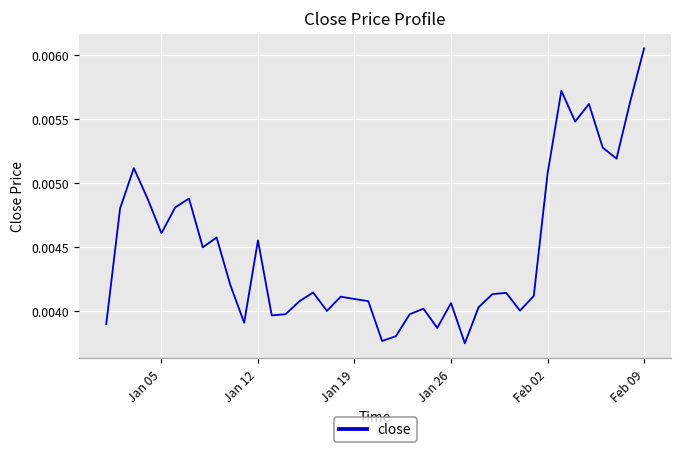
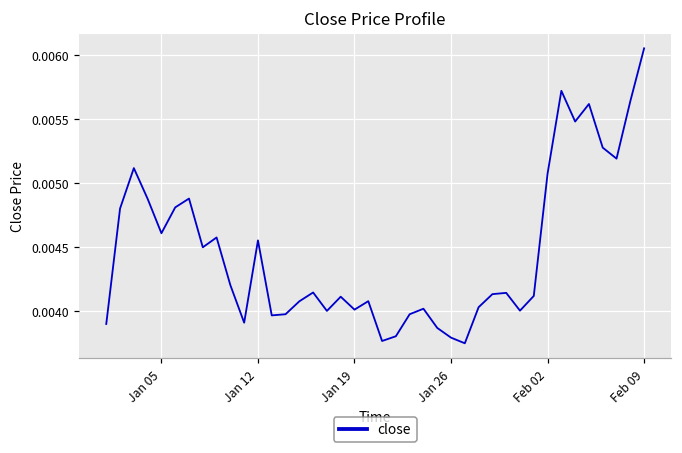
Jan 19: 0.00409 -> 0.00401
Jan 26: 0.00406 -> 0.00379
